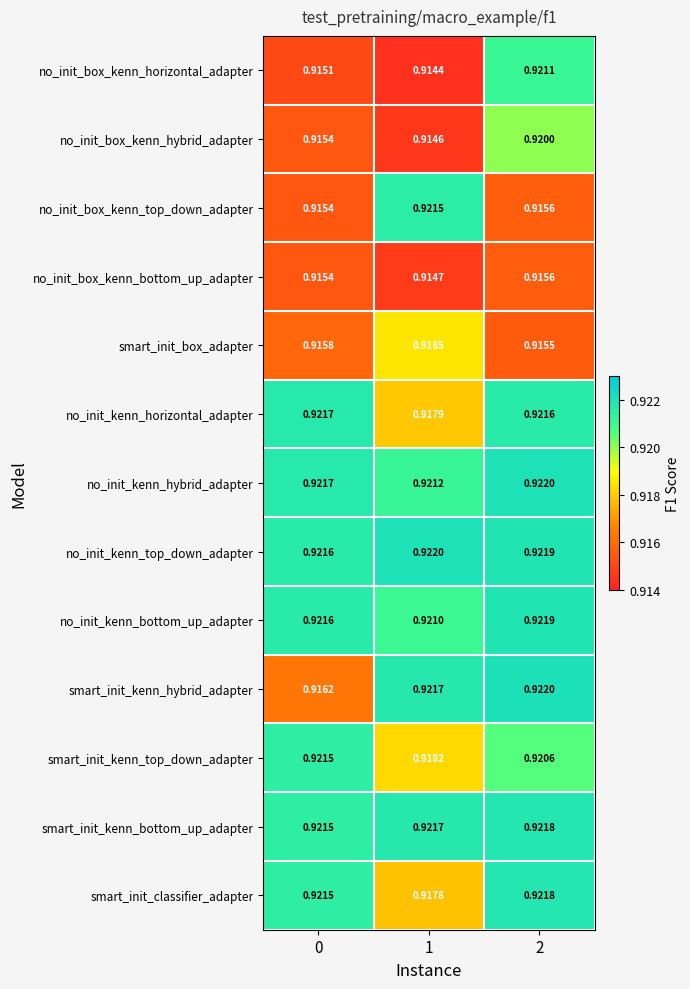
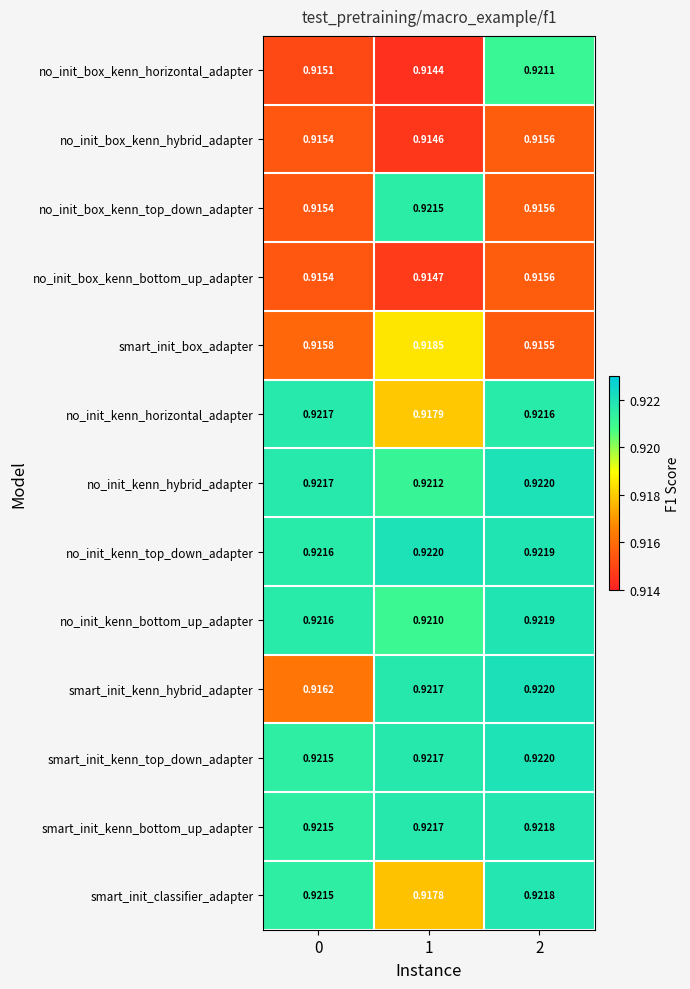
no_init_box_kenn_hybrid_adapter, 2: 0.9200 -> 0.9156
smart_init_kenn_top_down_adapter, 1: 0.9182 -> 0.9217
smart_init_kenn_top_down_adapter, 2: 0.9206 -> 0.9220
